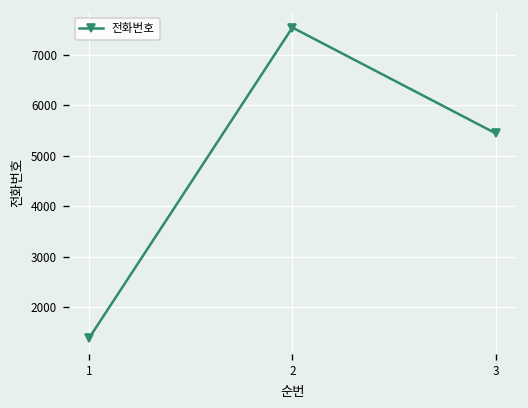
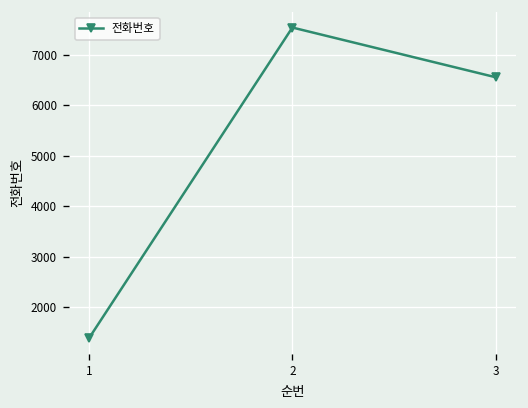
3: 5400 -> 6600
